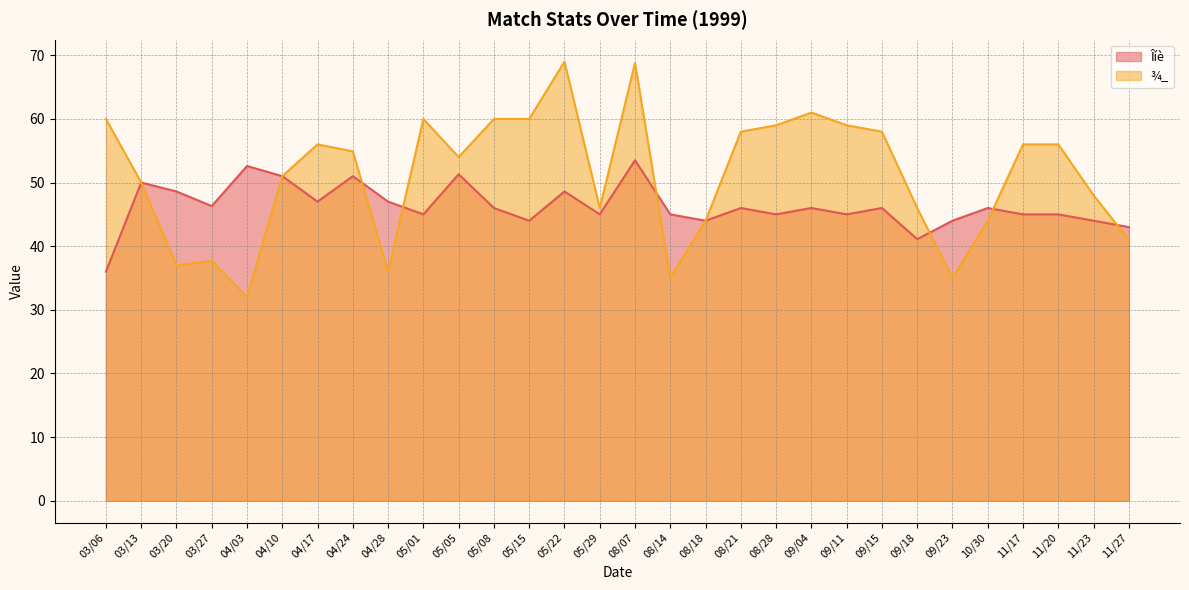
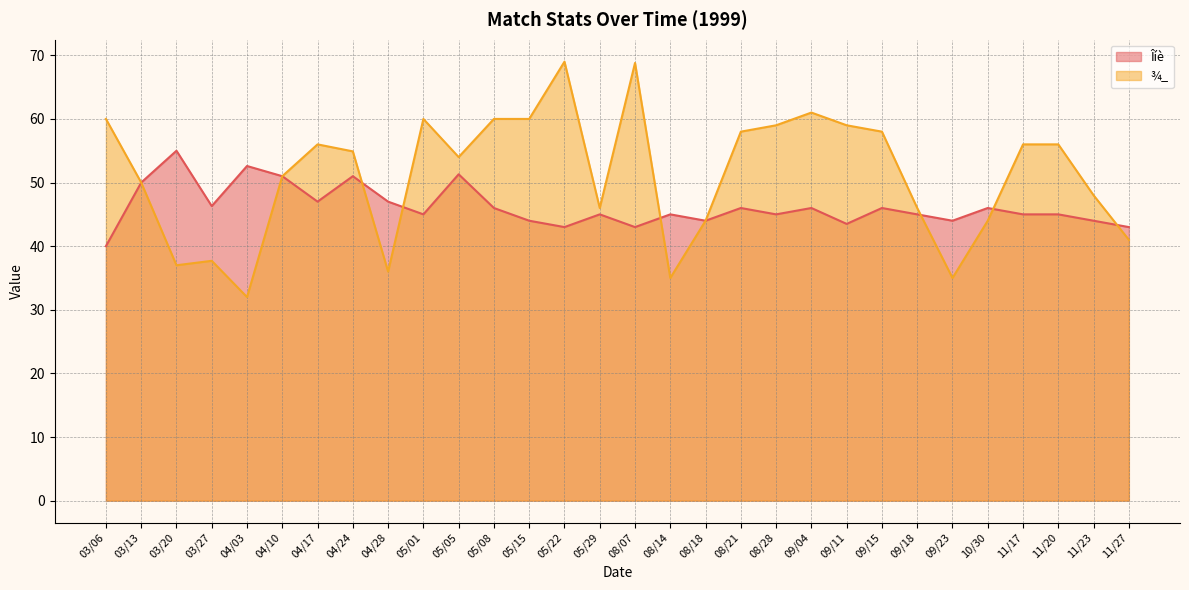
Îíè, 03/06: 36 -> 40
Îíè, 03/20: 49 -> 55
Îíè, 05/22: 49 -> 43
Îíè, 08/07: 54 -> 43
Îíè, 09/11: 45 -> 44
Îíè, 09/18: 41 -> 45
